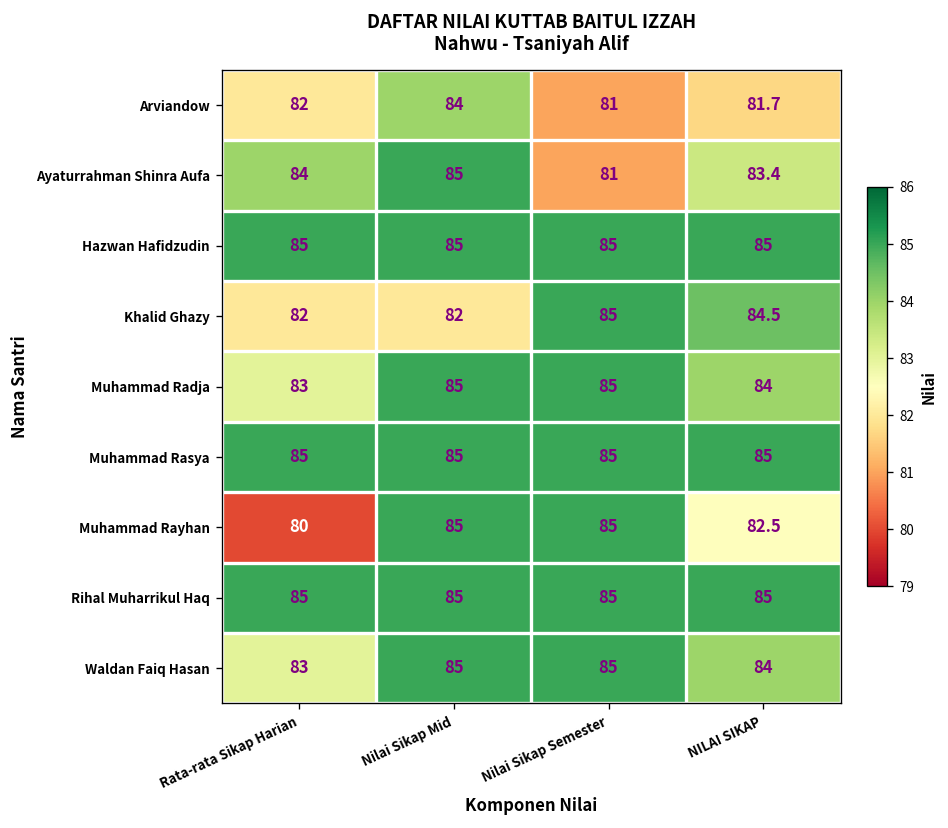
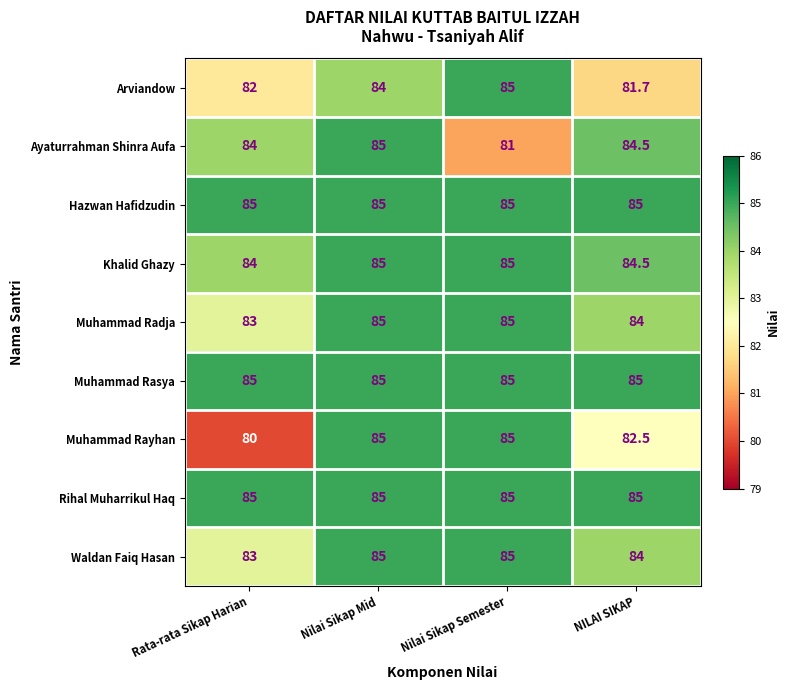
Arviandow, Nilai Sikap Semester: 81 -> 85
Ayaturrahman Shinra Aufa, NILAI SIKAP: 83.4 -> 84.5
Khalid Ghazy, Rata-rata Sikap Harian: 82 -> 84
Khalid Ghazy, Nilai Sikap Mid: 82 -> 85
